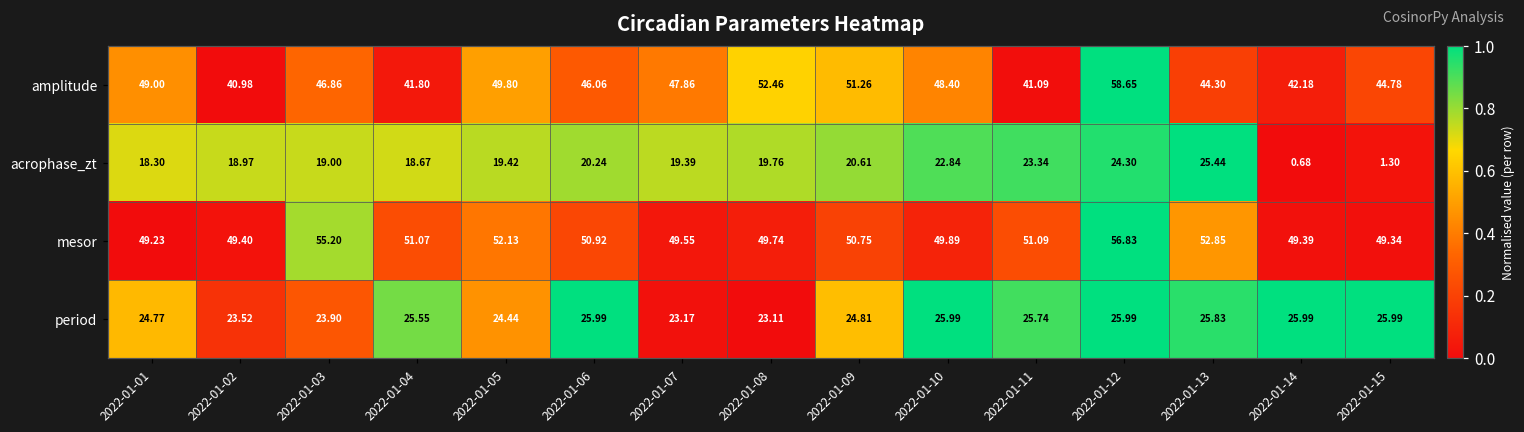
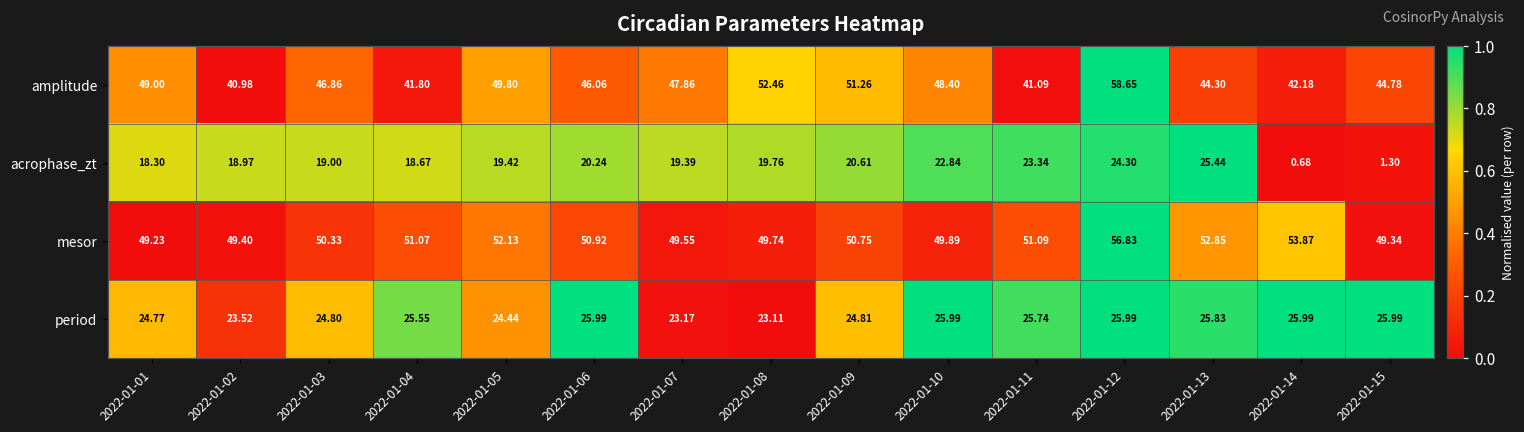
mesor, 2022-01-03: 55.20 -> 50.33
mesor, 2022-01-14: 49.39 -> 53.87
period, 2022-01-03: 23.90 -> 24.80
